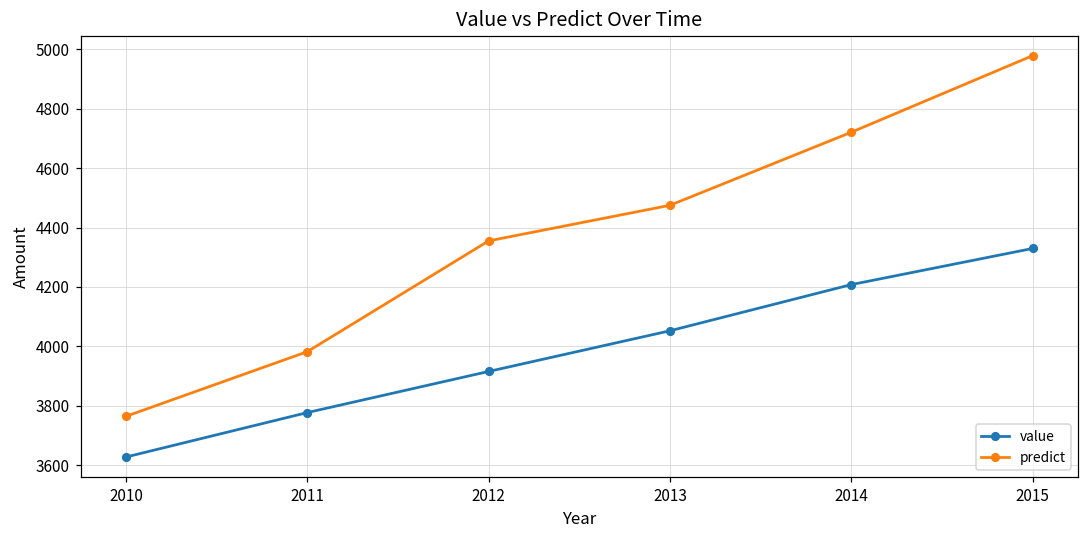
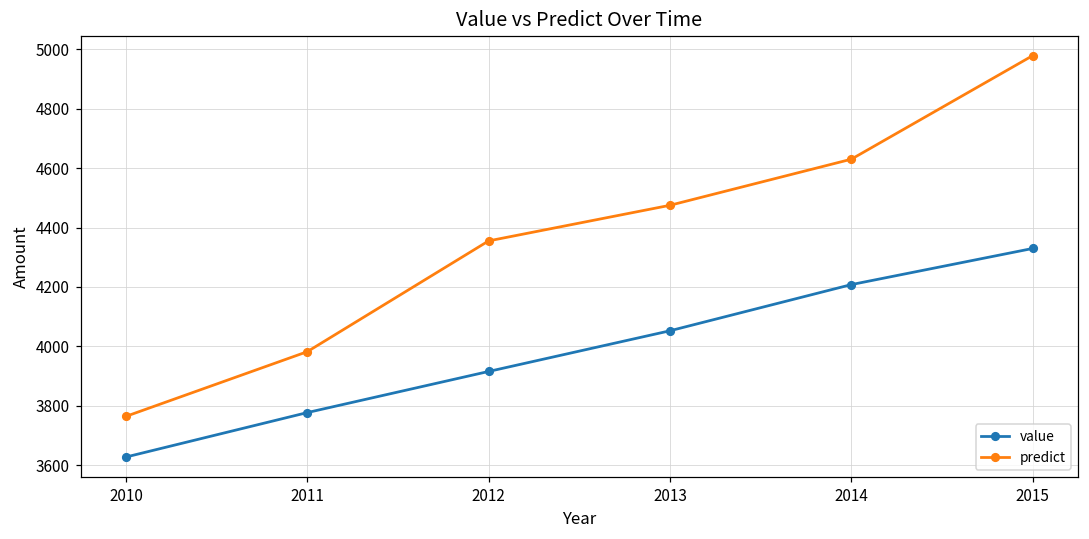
predict, 2014: 4720 -> 4630
